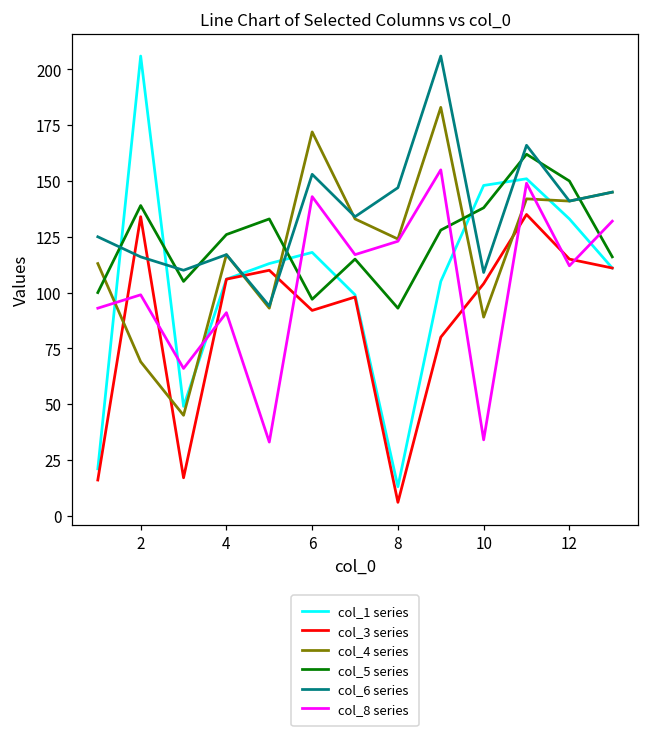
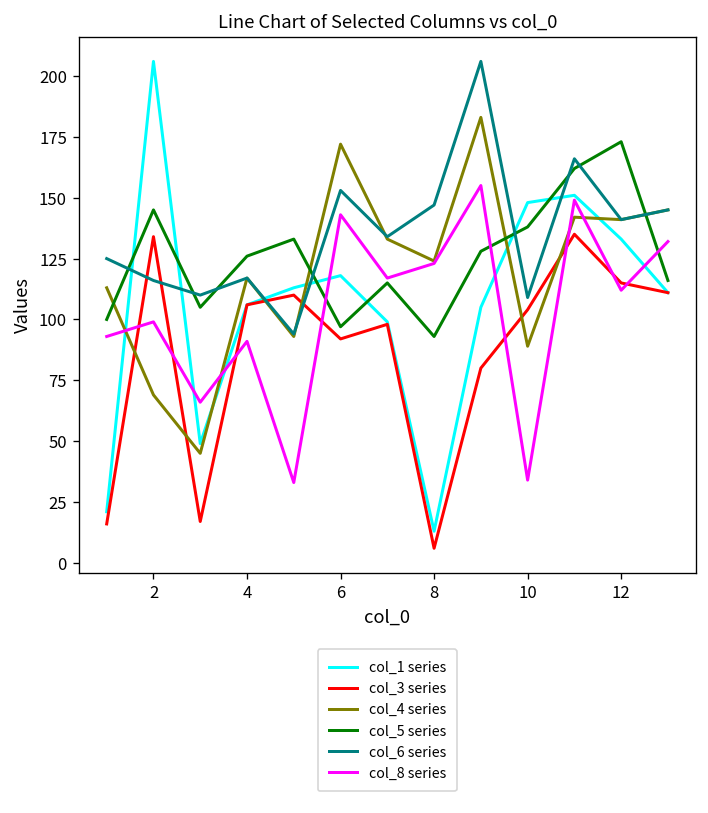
col_5 series, 2: 139 -> 145
col_5 series, 12: 150 -> 173
